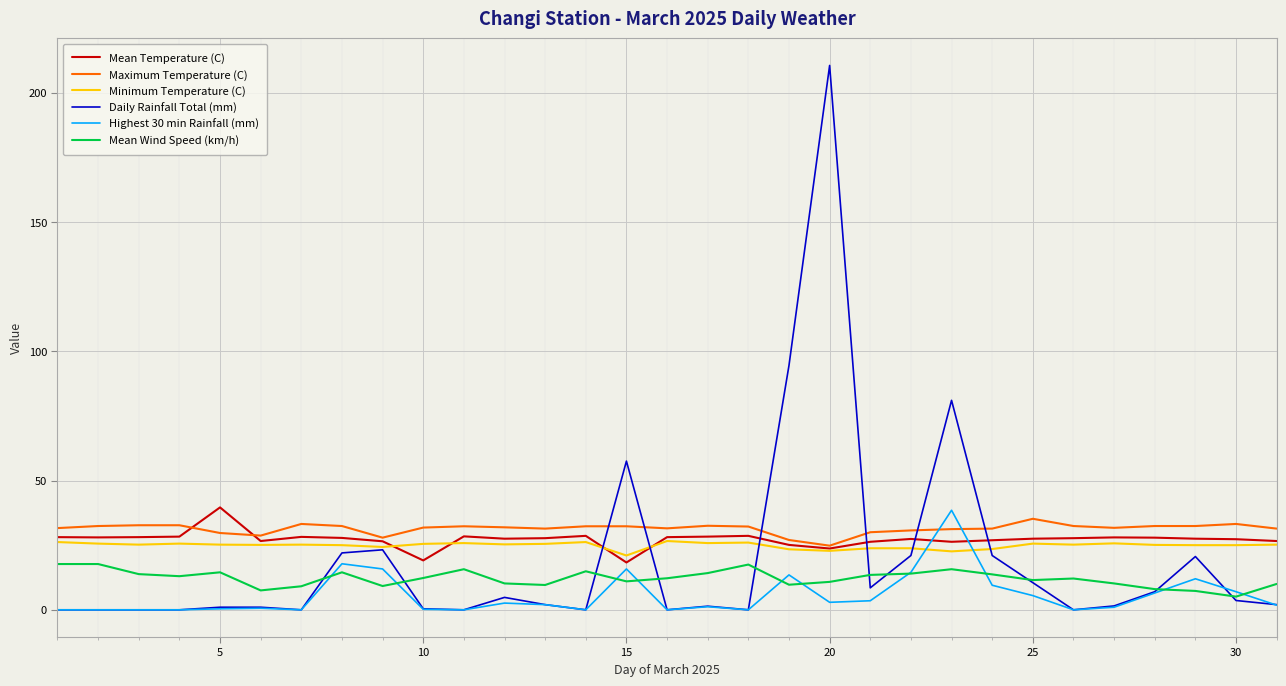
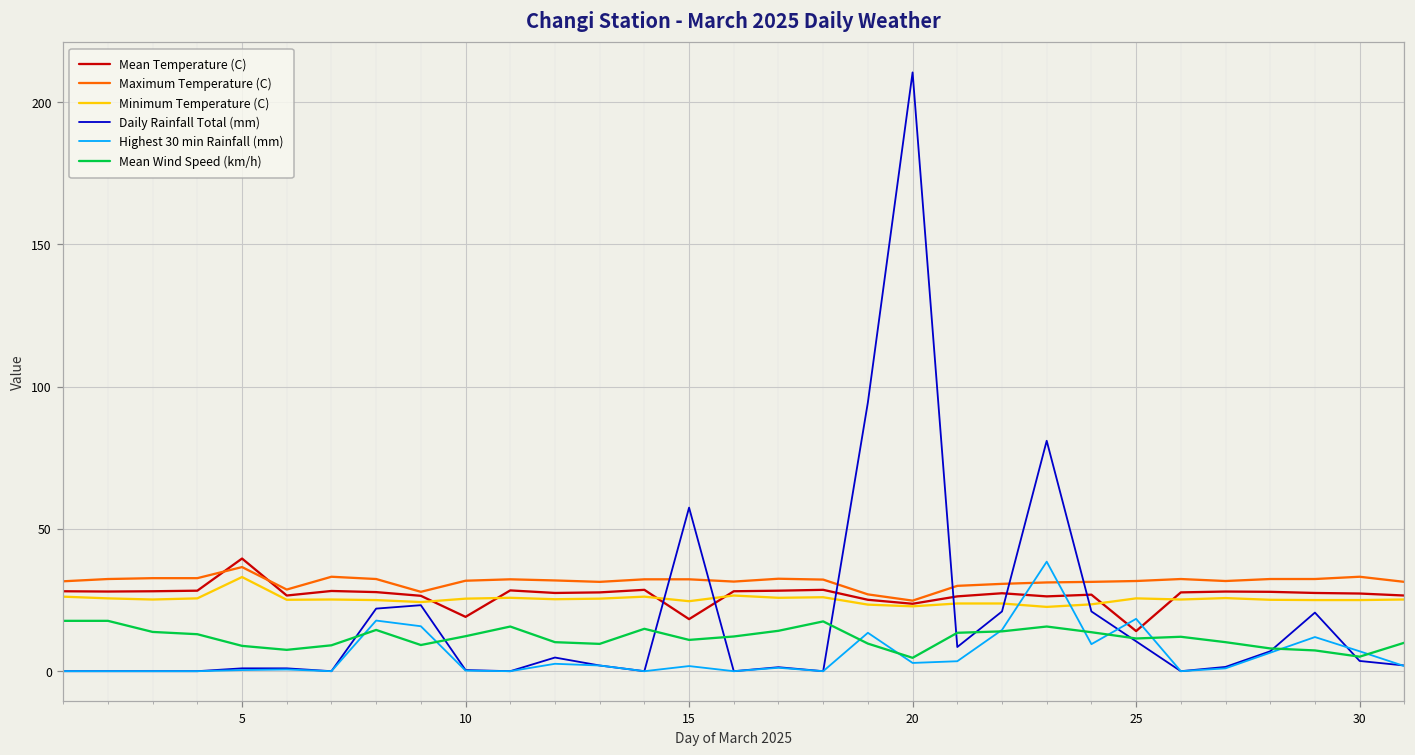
Maximum Temperature (C), 5: 30 -> 37
Minimum Temperature (C), 5: 25 -> 33
Mean Wind Speed (km/h), 5: 15 -> 9
Minimum Temperature (C), 15: 21 -> 25
Highest 30 min Rainfall (mm), 15: 16 -> 2
Mean Wind Speed (km/h), 20: 11 -> 5
Mean Temperature (C), 25: 28 -> 14
Maximum Temperature (C), 25: 35 -> 32
Highest 30 min Rainfall (mm), 25: 6 -> 18
